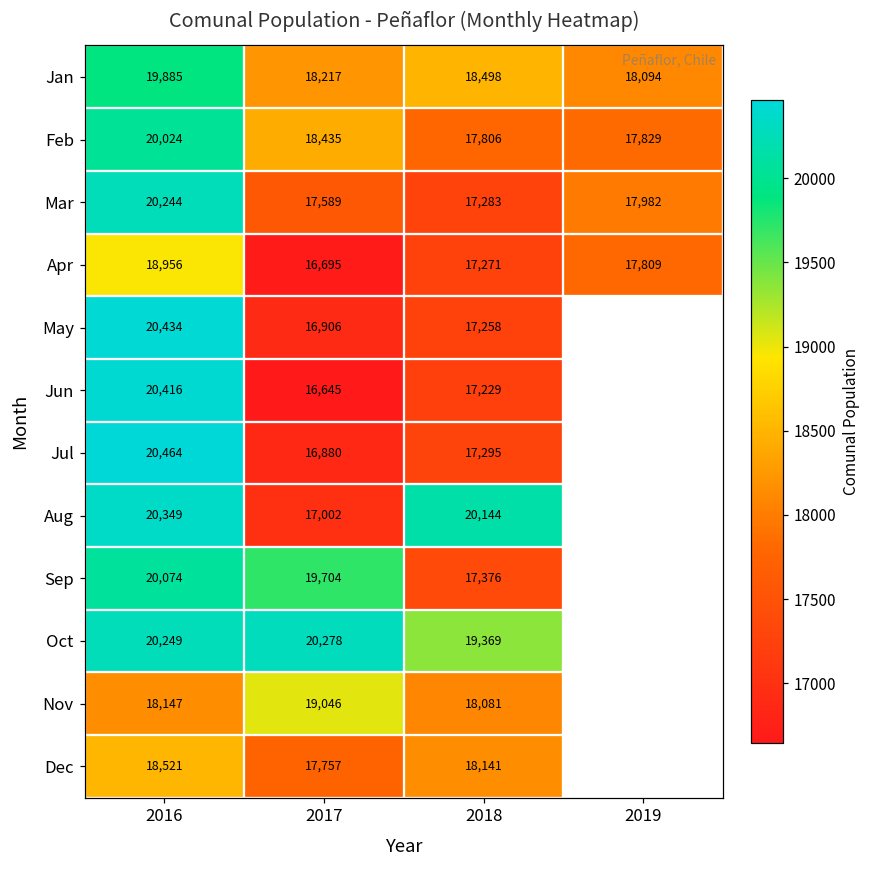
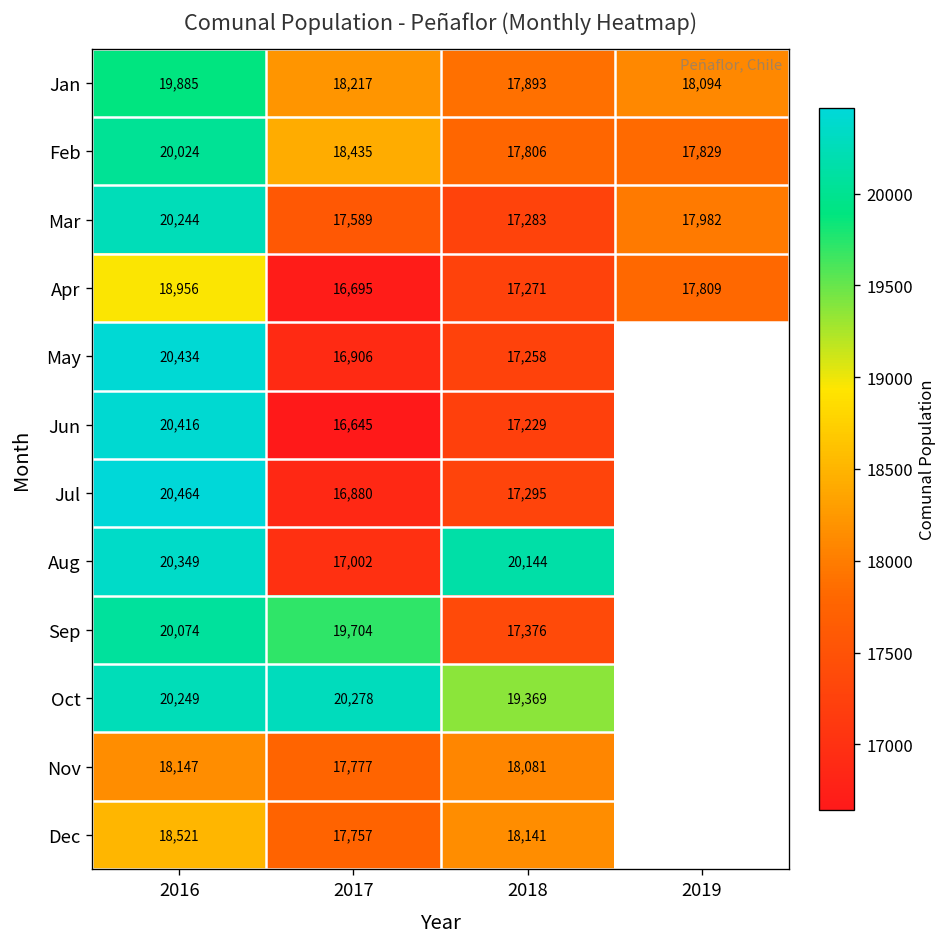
Jan, 2018: 18,498 -> 17,893
Nov, 2017: 19,046 -> 17,777
